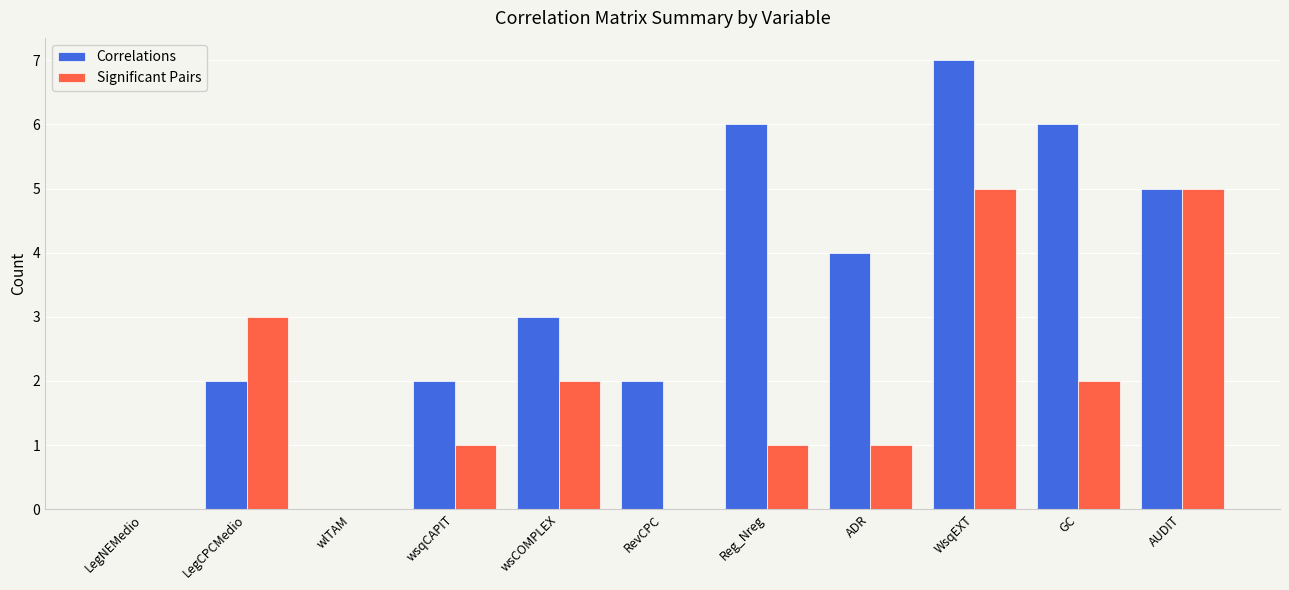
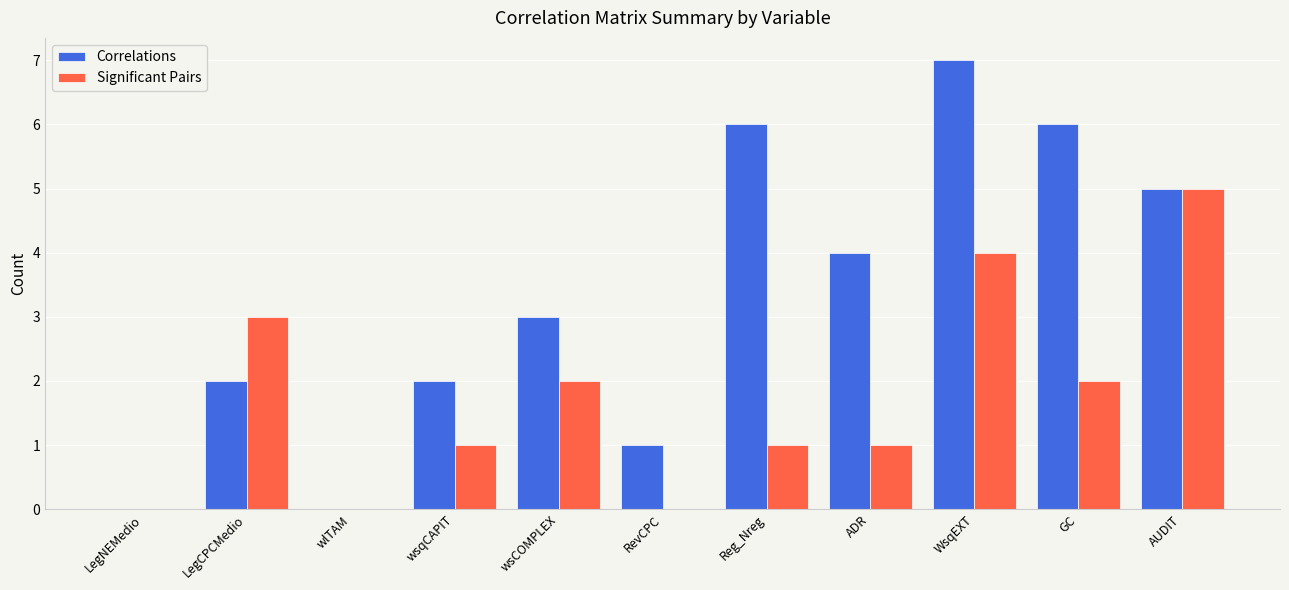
Correlations, RevCPC: 2 -> 1
Significant Pairs, WsqEXT: 5 -> 4
